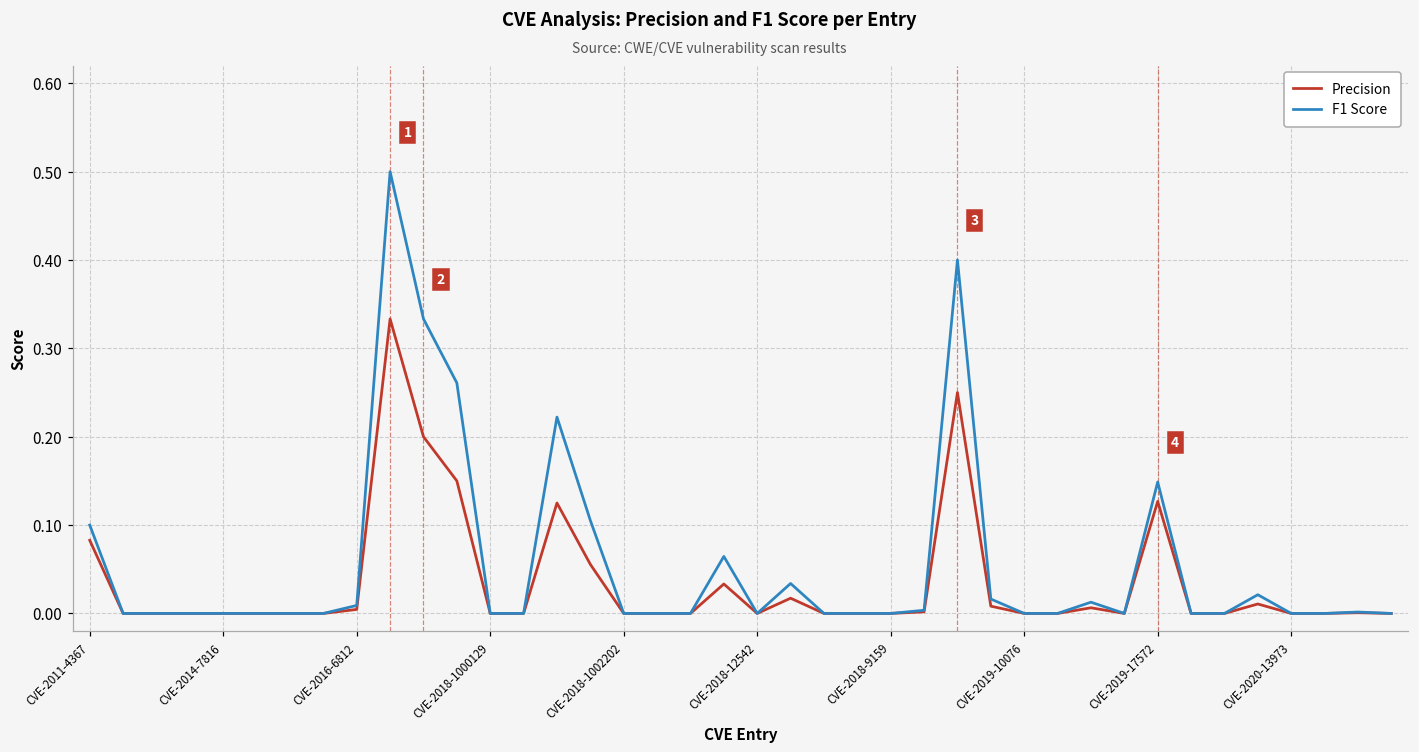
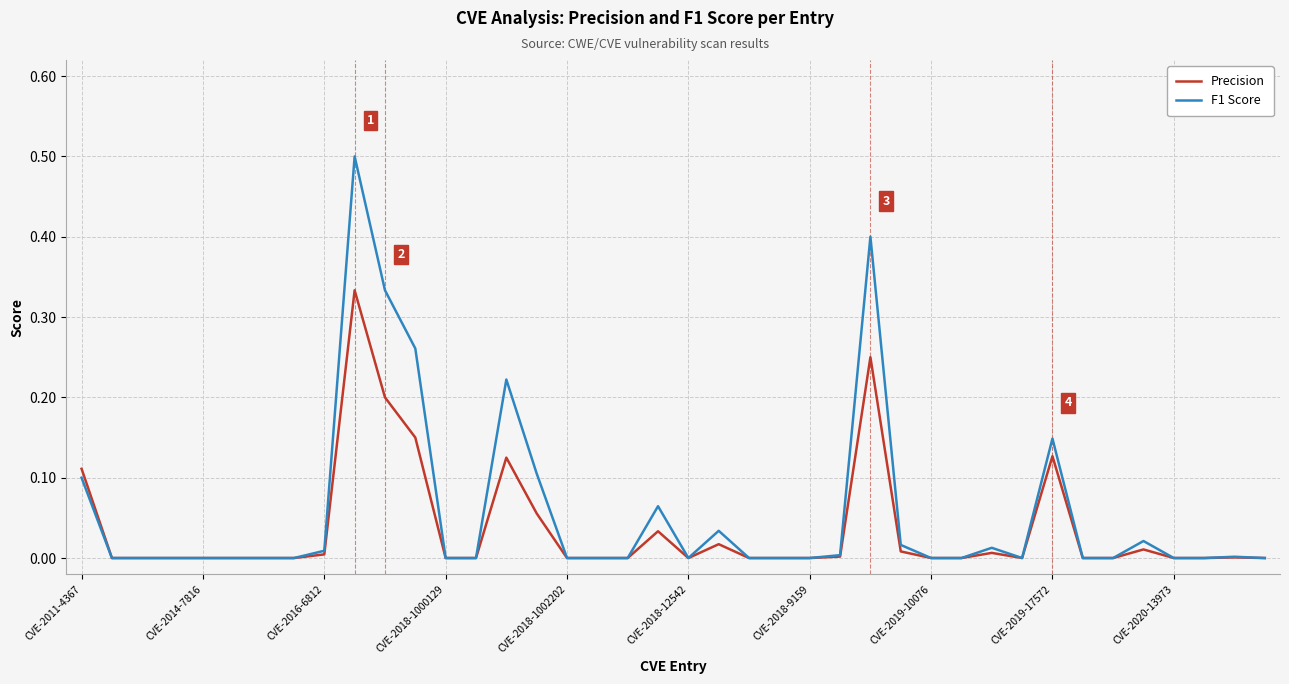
Precision, CVE-2011-4367: 0.08 -> 0.11
